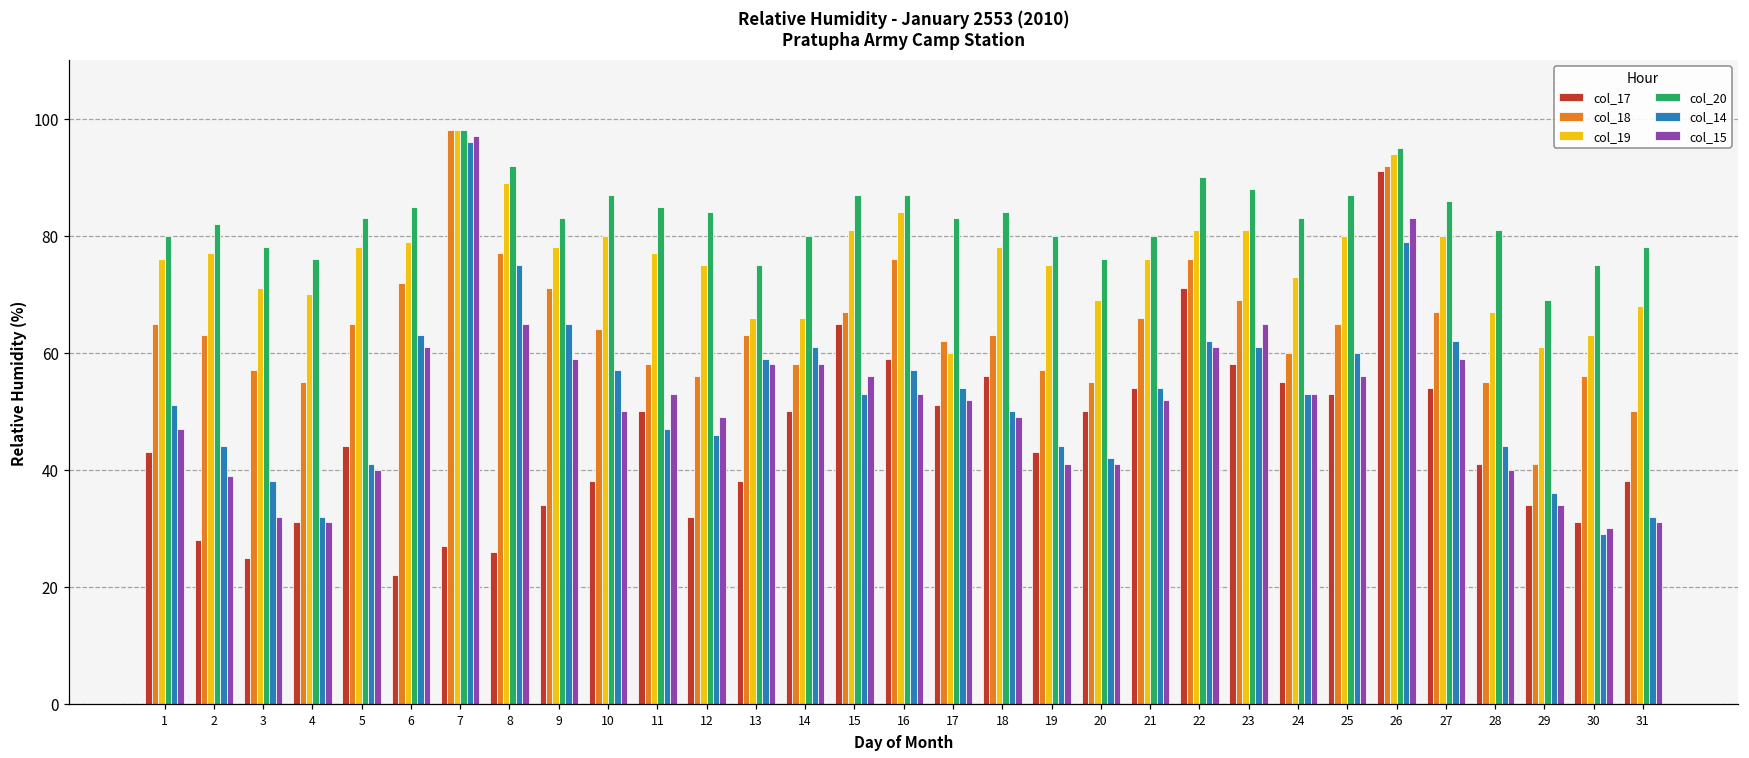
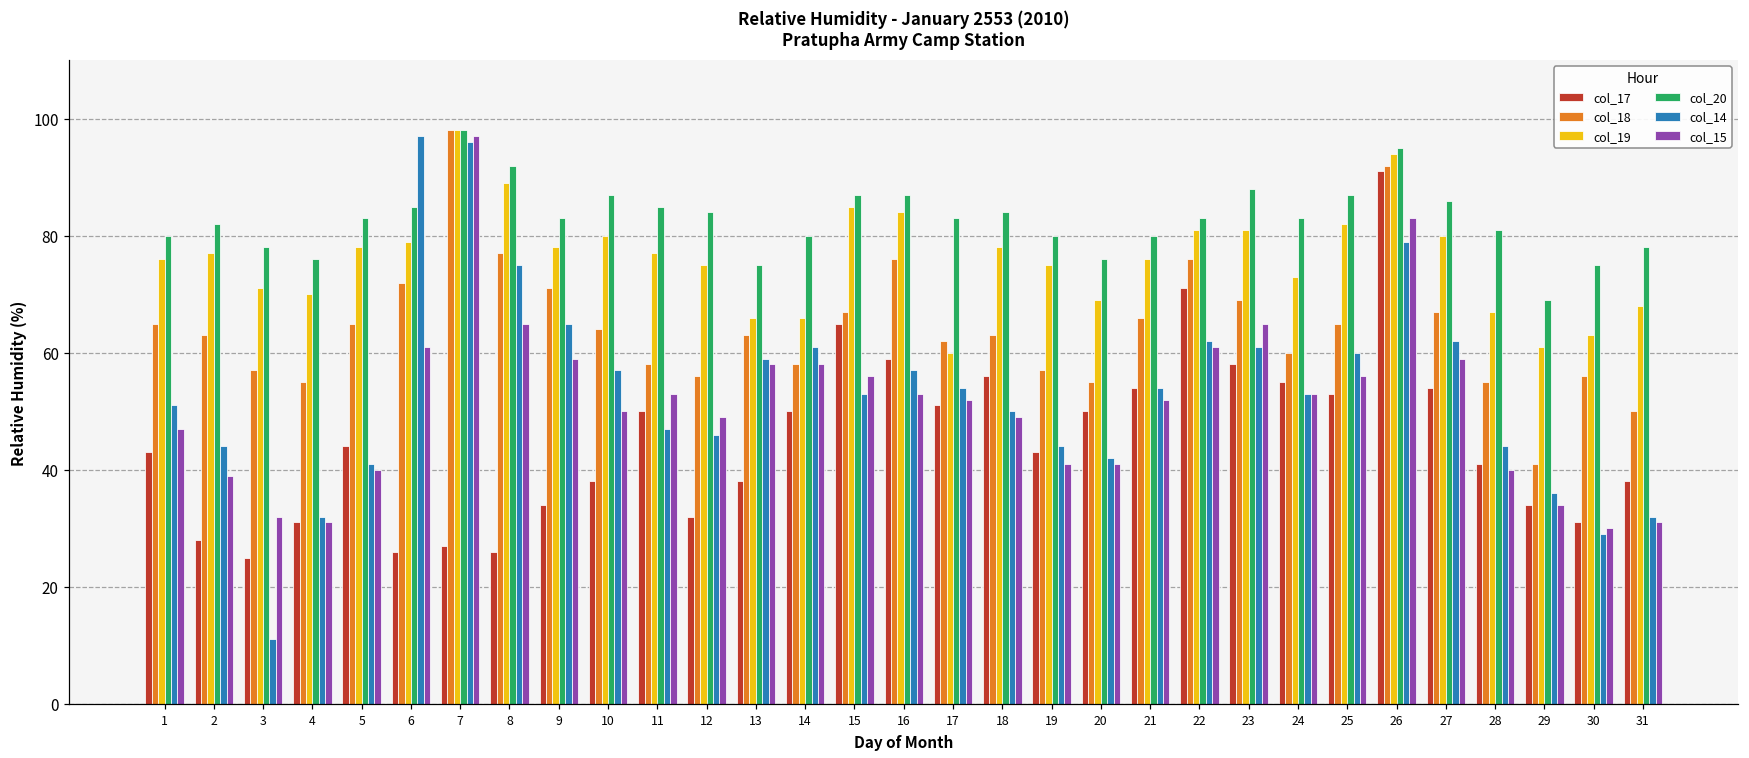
col_14, 3: 38 -> 11
col_17, 6: 22 -> 26
col_14, 6: 63 -> 97
col_19, 15: 81 -> 85
col_20, 22: 90 -> 83
col_19, 25: 80 -> 82
